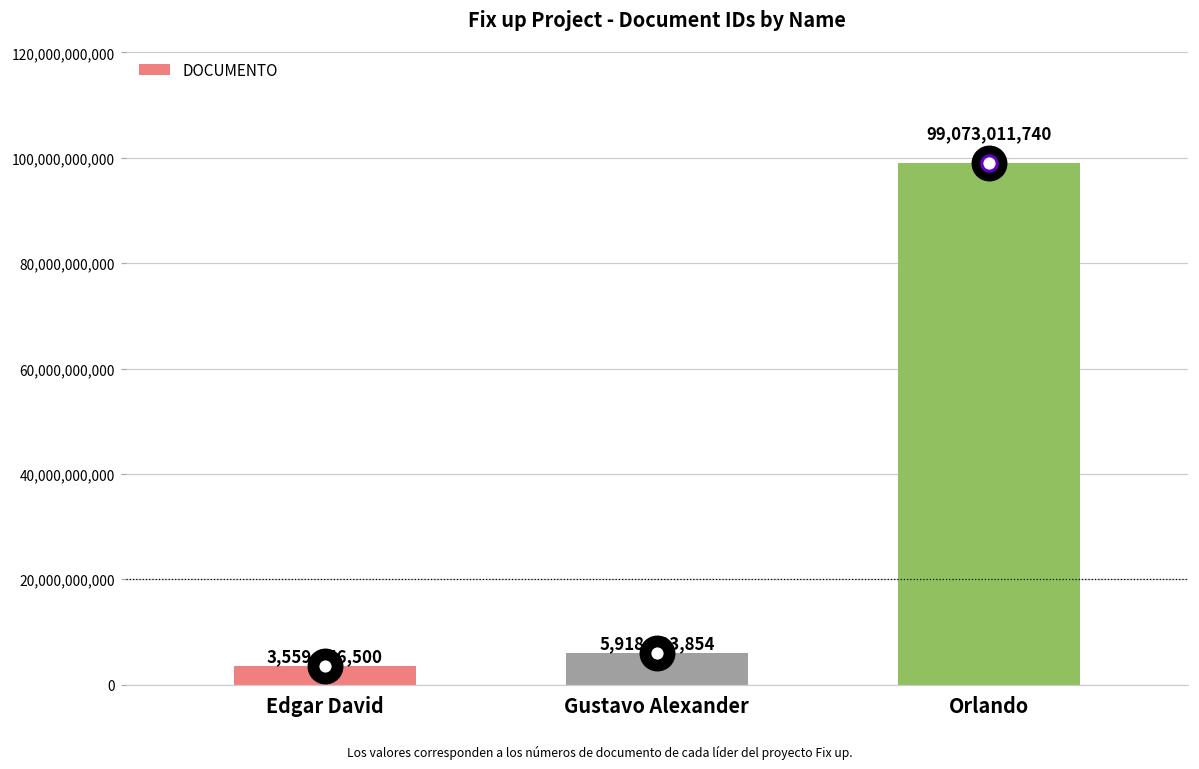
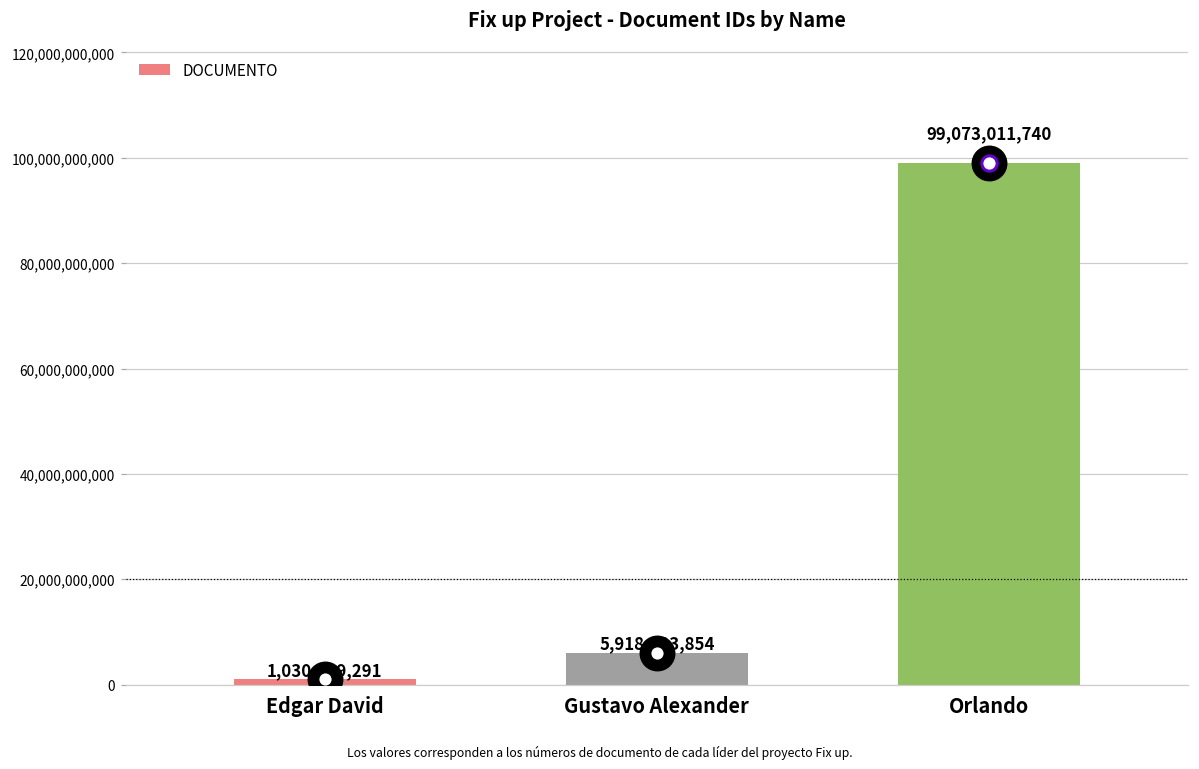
DOCUMENTO, Edgar David: 3,559,356,500 -> 1,030,619,291
